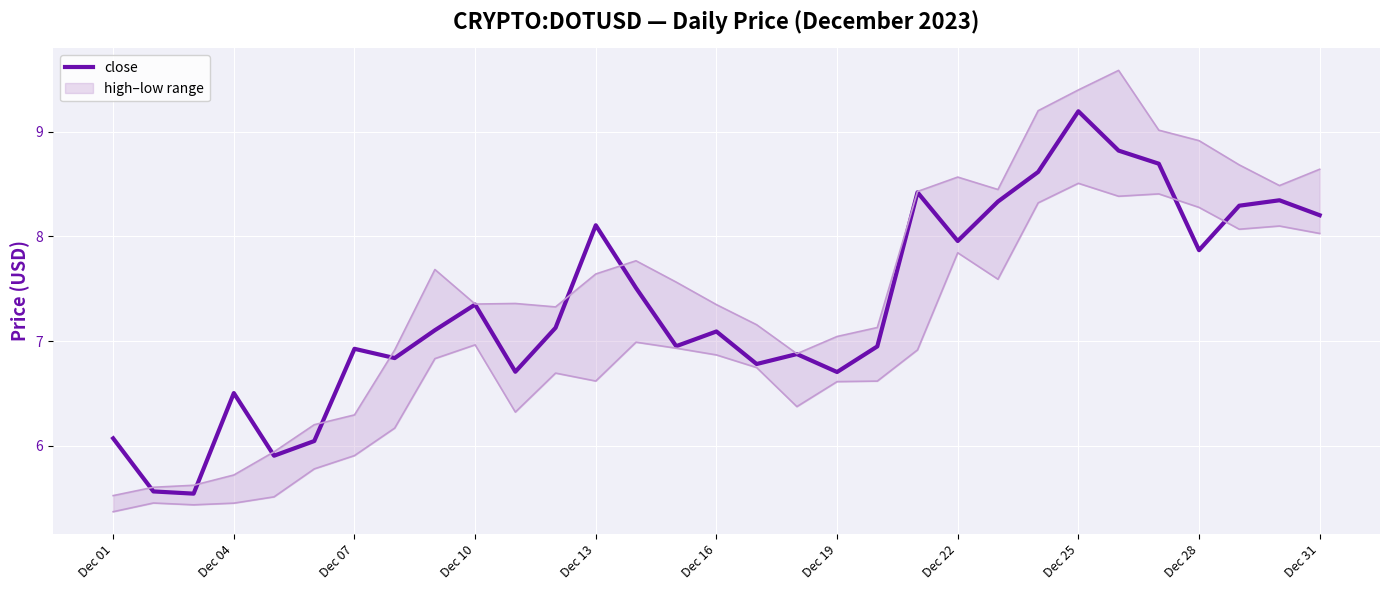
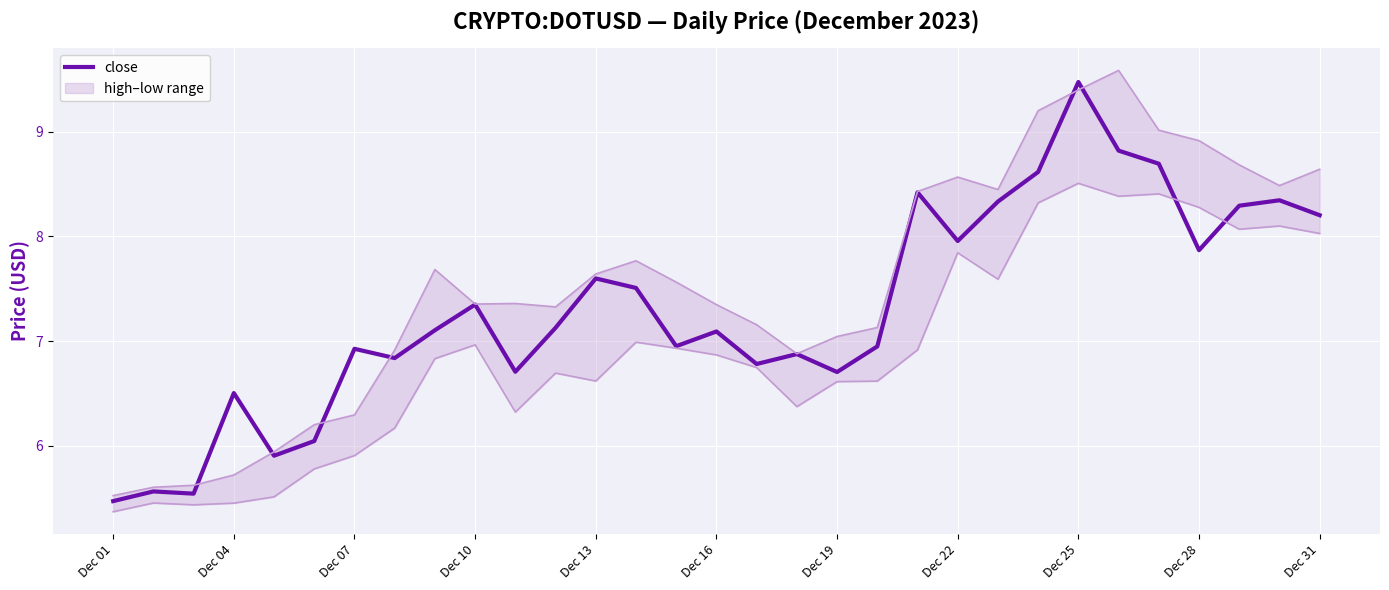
close, Dec 01: 6.07 -> 5.47
close, Dec 13: 8.11 -> 7.60
close, Dec 25: 9.20 -> 9.48
